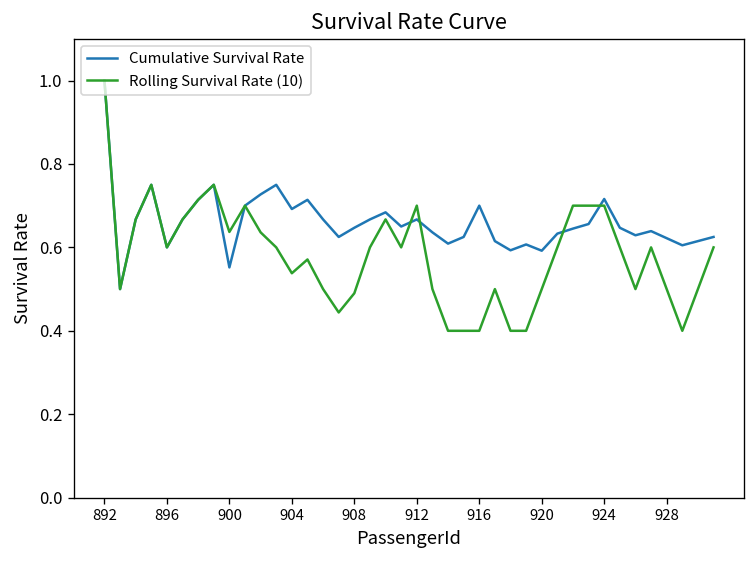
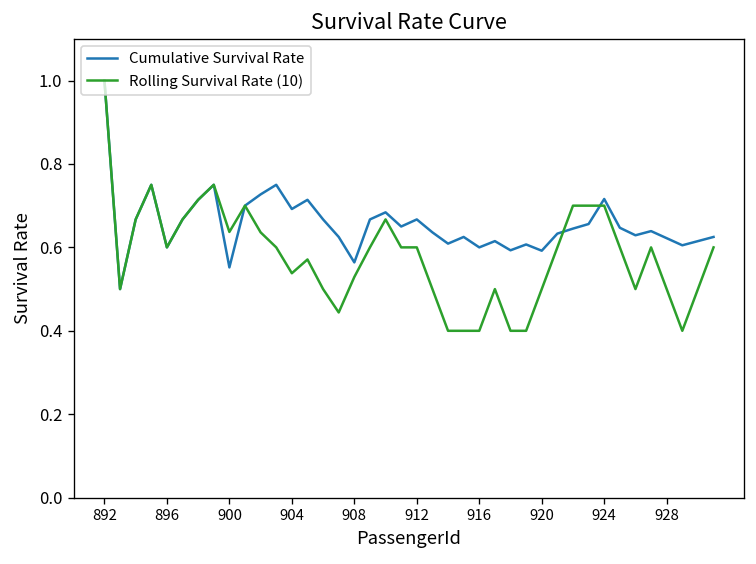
Cumulative Survival Rate, 908: 0.65 -> 0.56
Rolling Survival Rate (10), 908: 0.49 -> 0.53
Rolling Survival Rate (10), 912: 0.7 -> 0.6
Cumulative Survival Rate, 916: 0.7 -> 0.6
